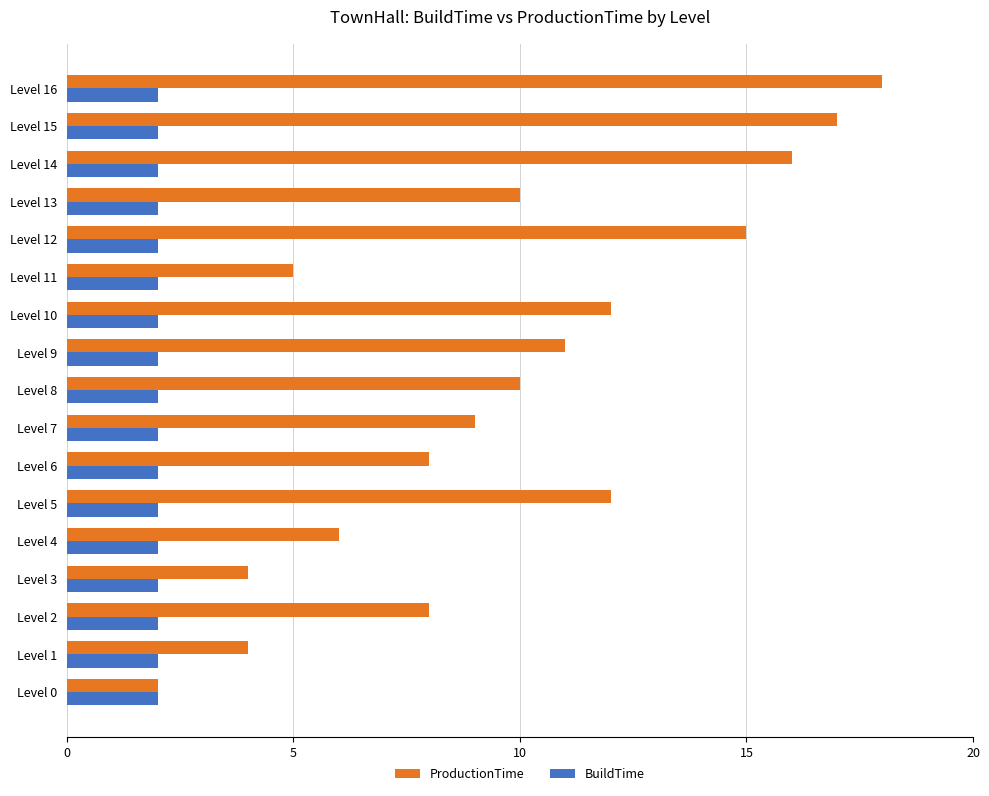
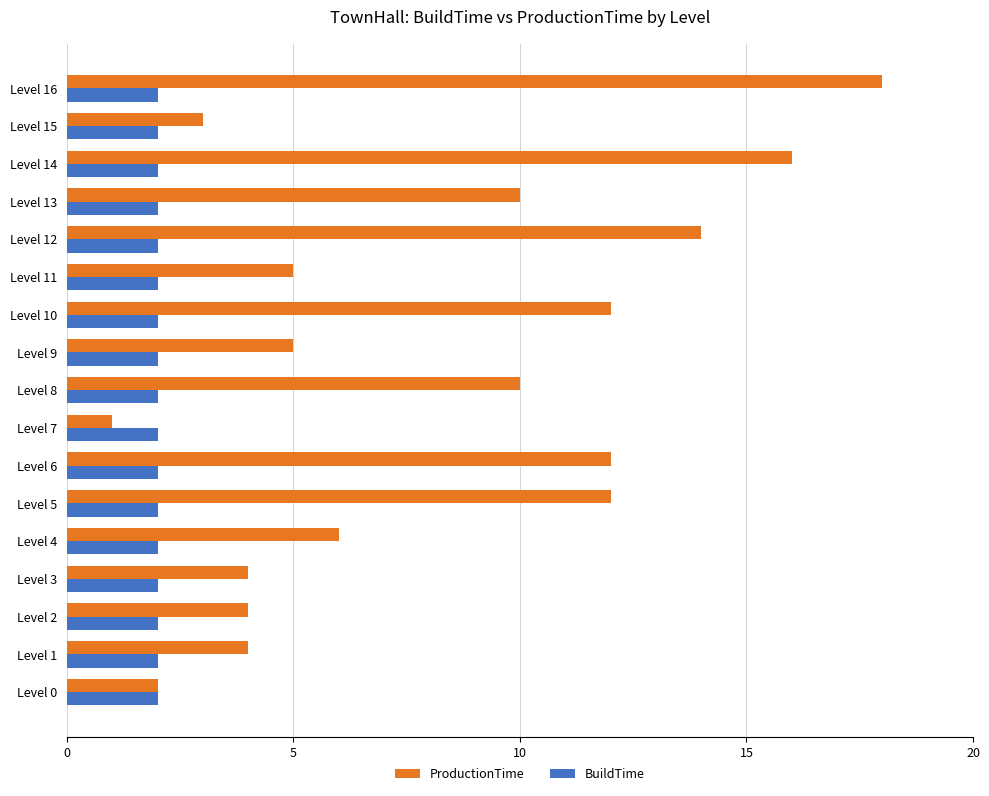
ProductionTime, Level 15: 17 -> 3
ProductionTime, Level 12: 15 -> 14
ProductionTime, Level 9: 11 -> 5
ProductionTime, Level 7: 9 -> 1
ProductionTime, Level 6: 8 -> 12
ProductionTime, Level 2: 8 -> 4
